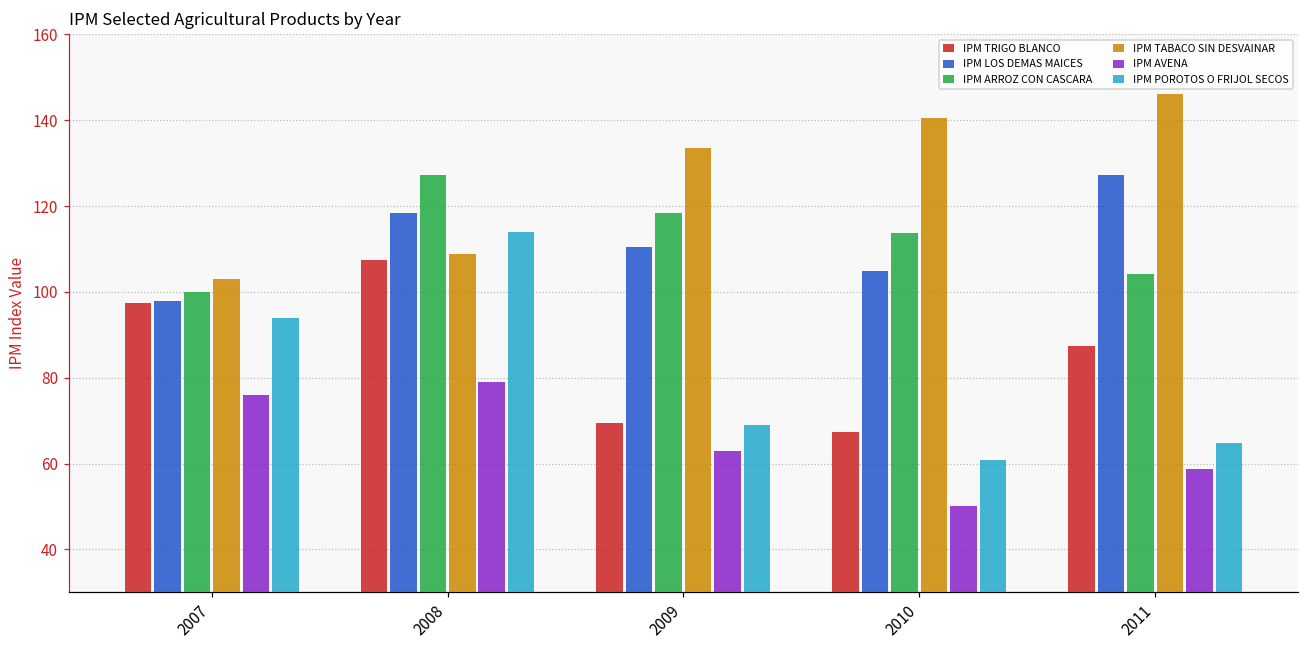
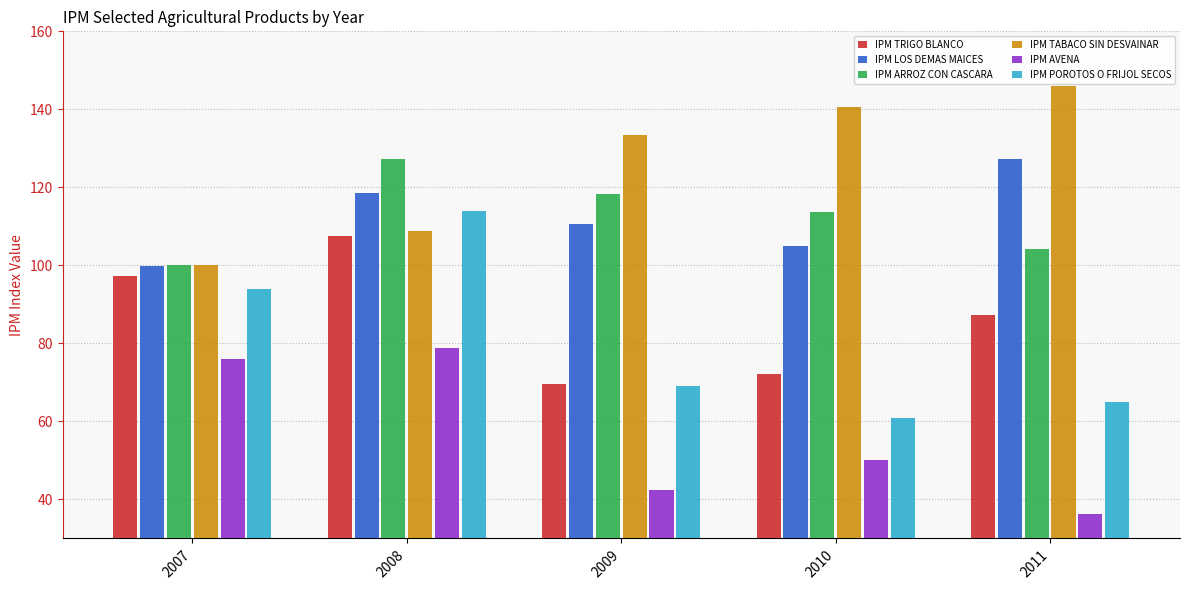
IPM LOS DEMAS MAICES, 2007: 98 -> 100
IPM TABACO SIN DESVAINAR, 2007: 103 -> 100
IPM AVENA, 2009: 63 -> 42
IPM TRIGO BLANCO, 2010: 67 -> 72
IPM AVENA, 2011: 59 -> 36
